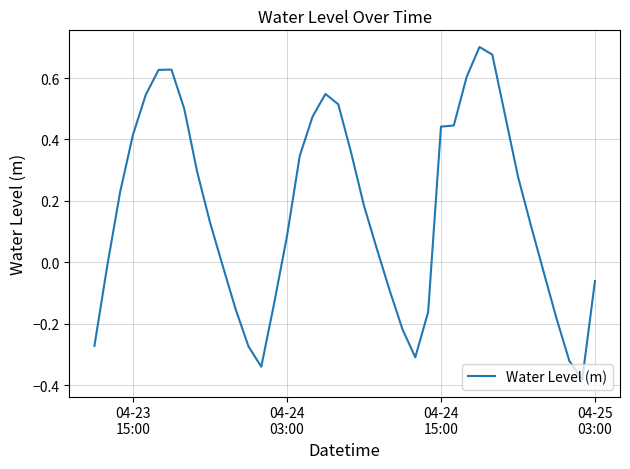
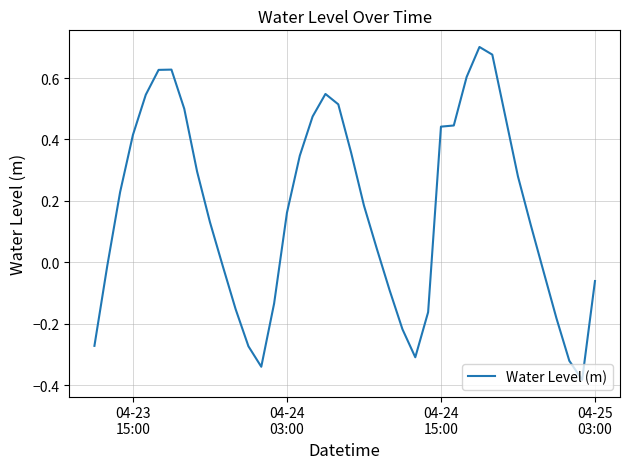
04-24 03:00: 0.08 -> 0.16
